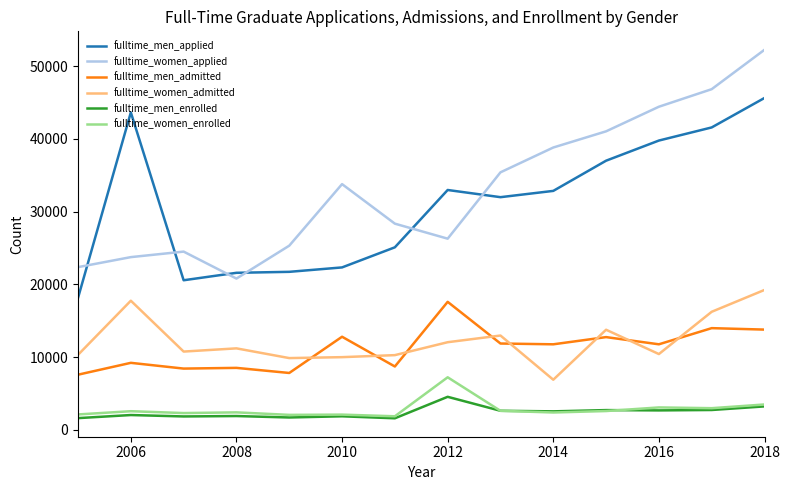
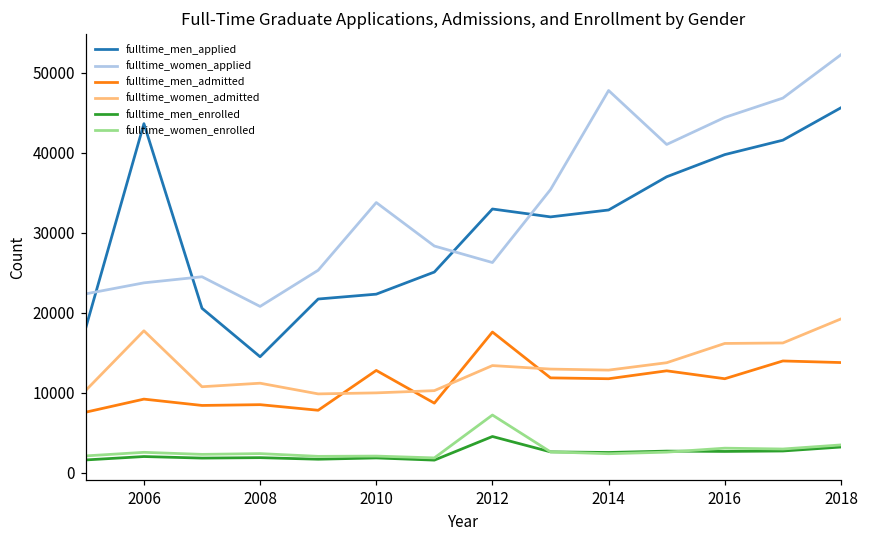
fulltime_men_applied, 2008: 22000 -> 15000
fulltime_women_admitted, 2012: 12000 -> 13000
fulltime_women_applied, 2014: 39000 -> 48000
fulltime_women_admitted, 2014: 7000 -> 13000
fulltime_women_admitted, 2016: 10000 -> 16000
